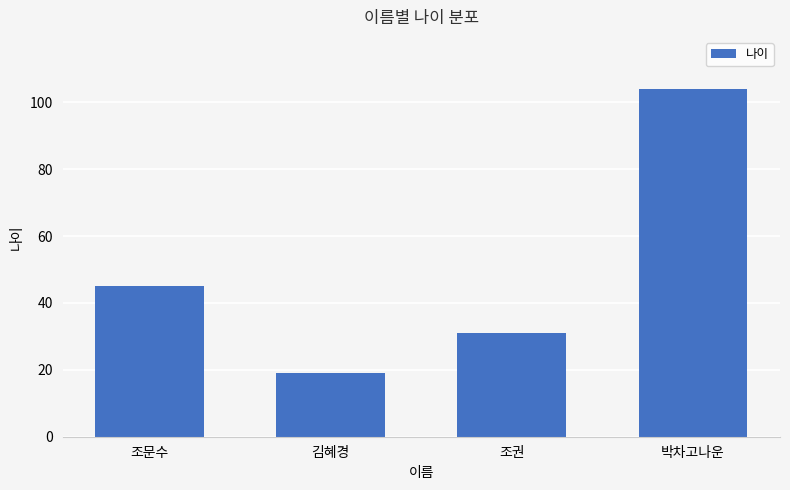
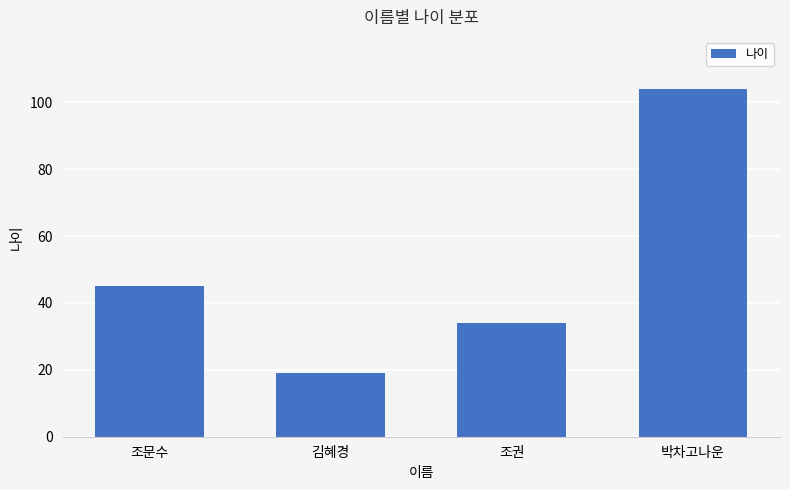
조권: 31 -> 34
